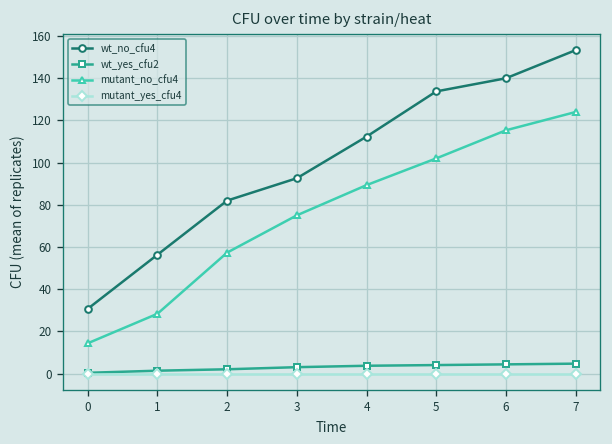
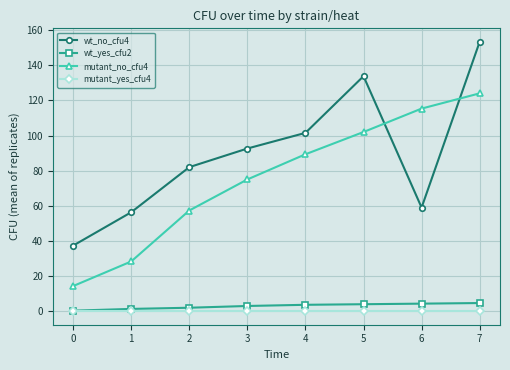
wt_no_cfu4, 0: 31 -> 37
wt_no_cfu4, 4: 112 -> 102
wt_no_cfu4, 6: 140 -> 59
